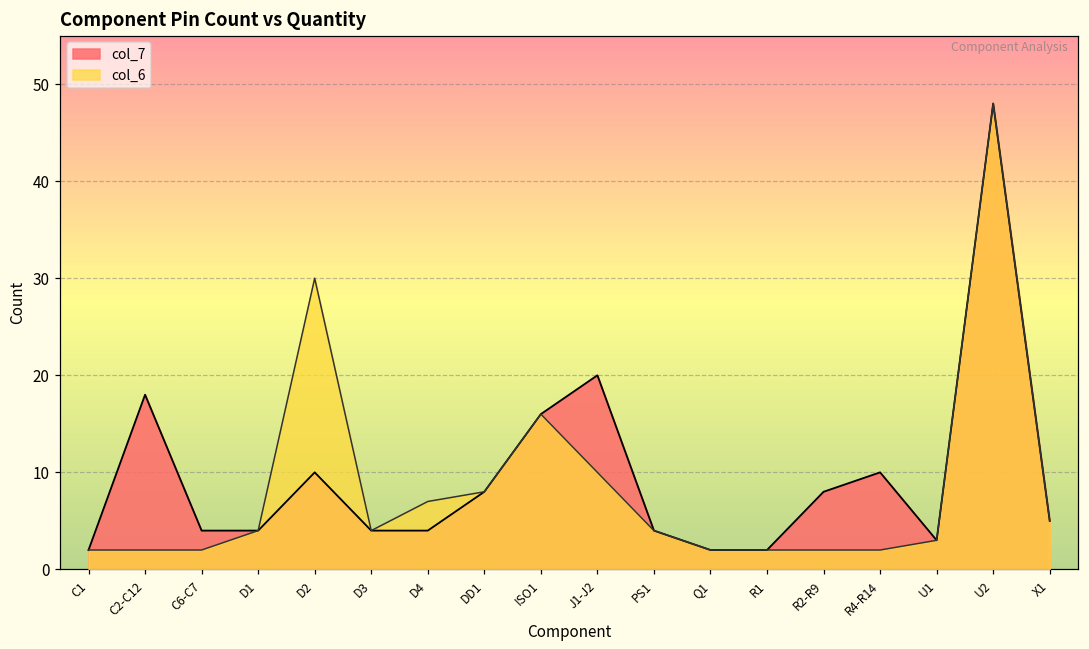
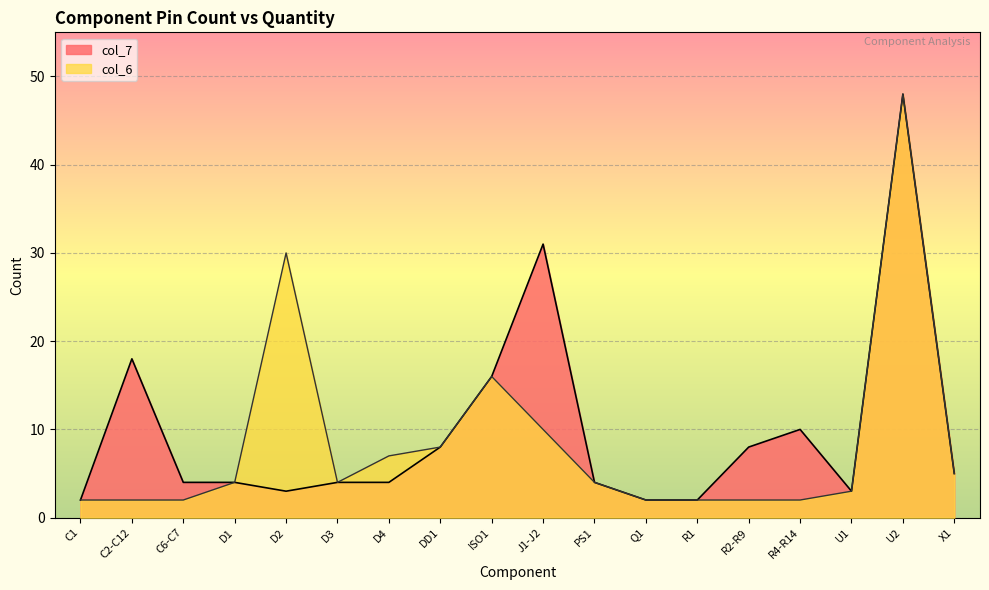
col_7, D2: 10 -> 3
col_7, J1-J2: 20 -> 31
